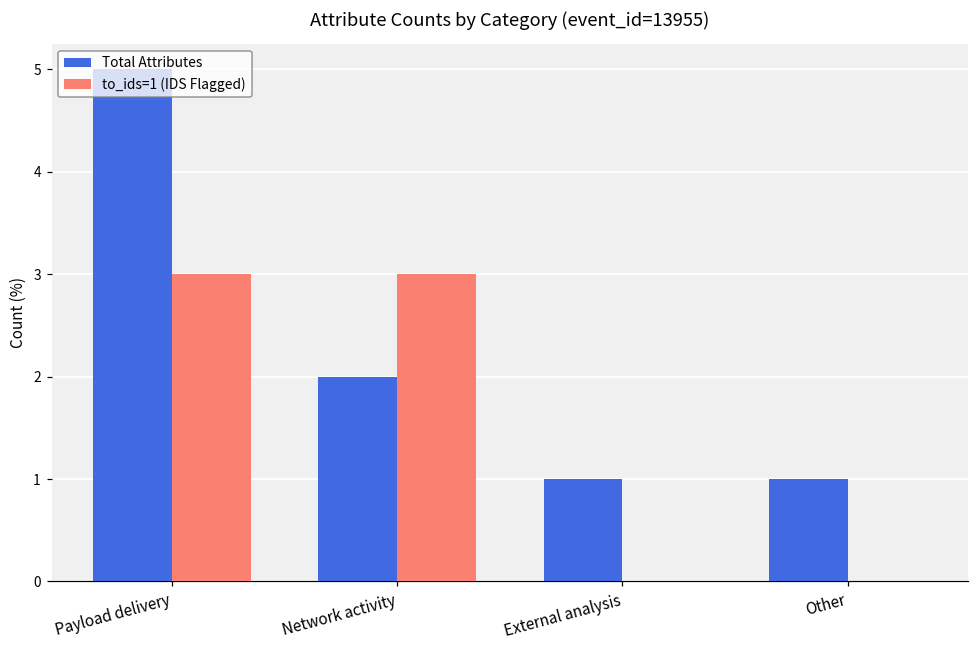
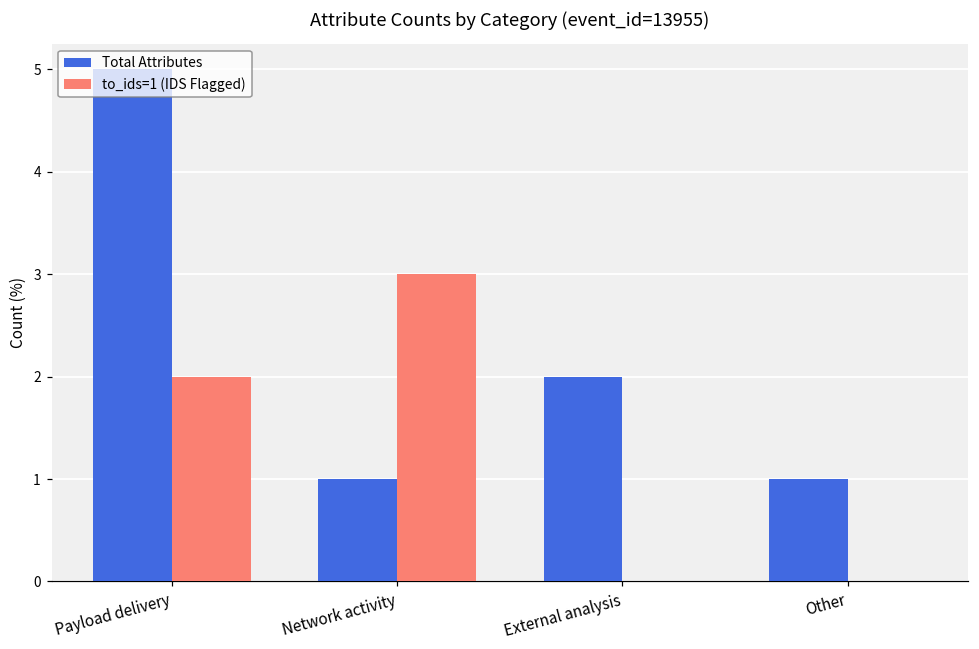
to_ids=1 (IDS Flagged), Payload delivery: 3 -> 2
Total Attributes, Network activity: 2 -> 1
Total Attributes, External analysis: 1 -> 2
